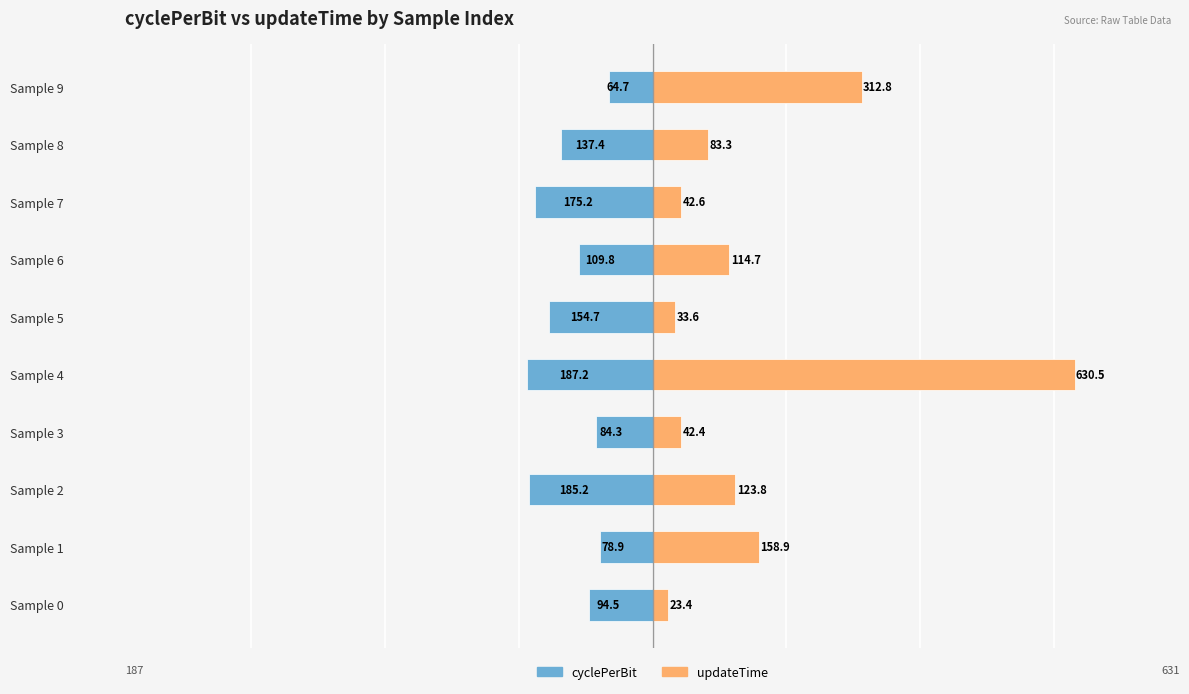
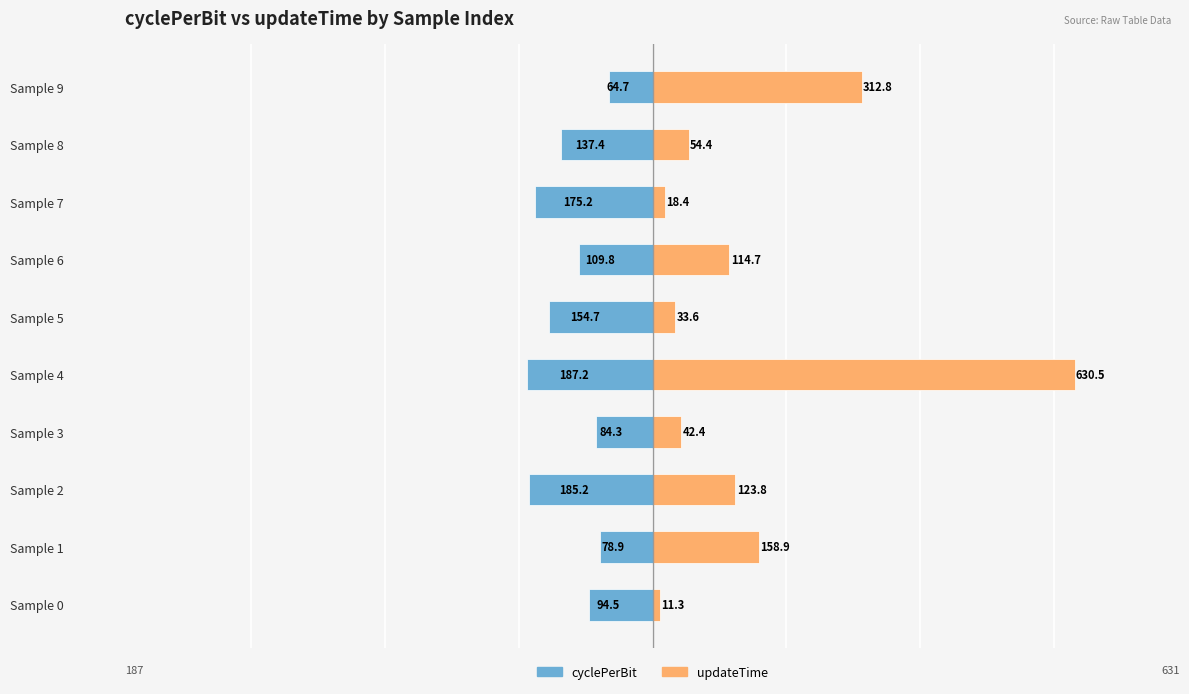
updateTime, Sample 8: 83.3 -> 54.4
updateTime, Sample 7: 42.6 -> 18.4
updateTime, Sample 0: 23.4 -> 11.3
